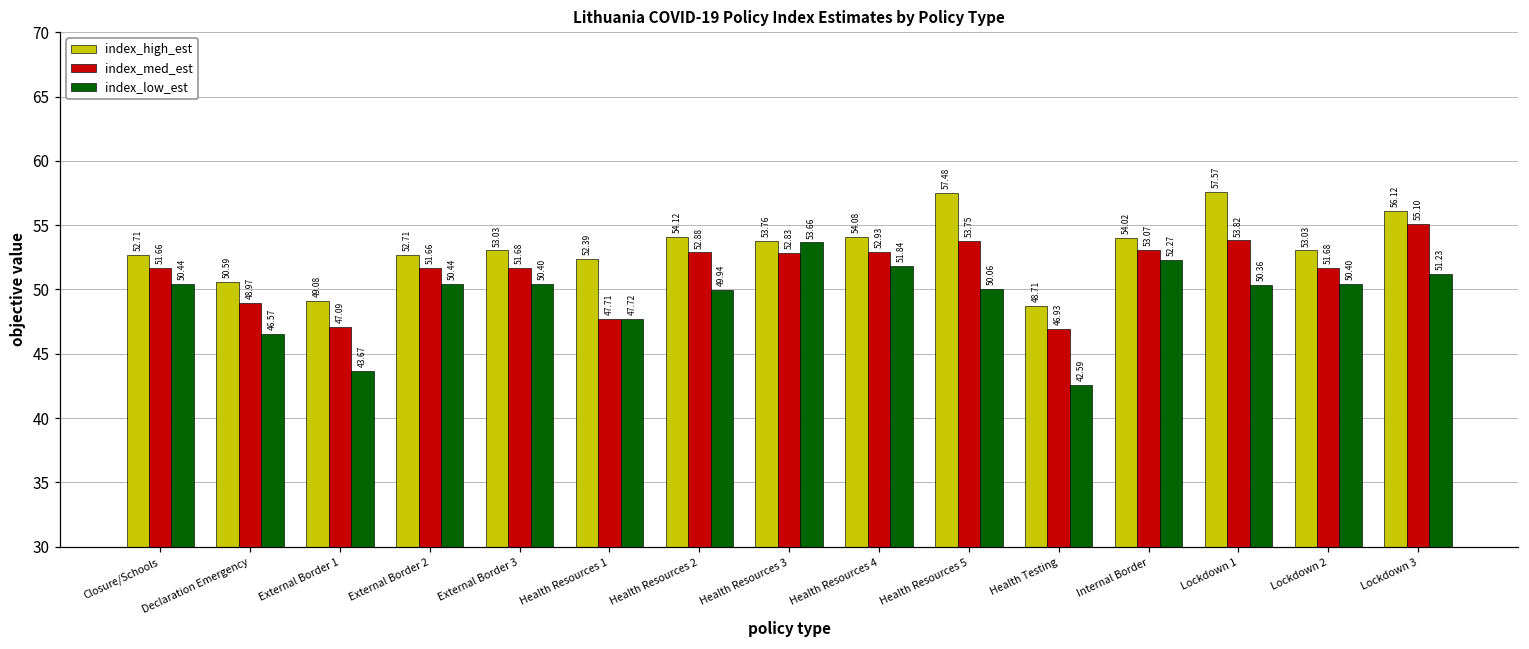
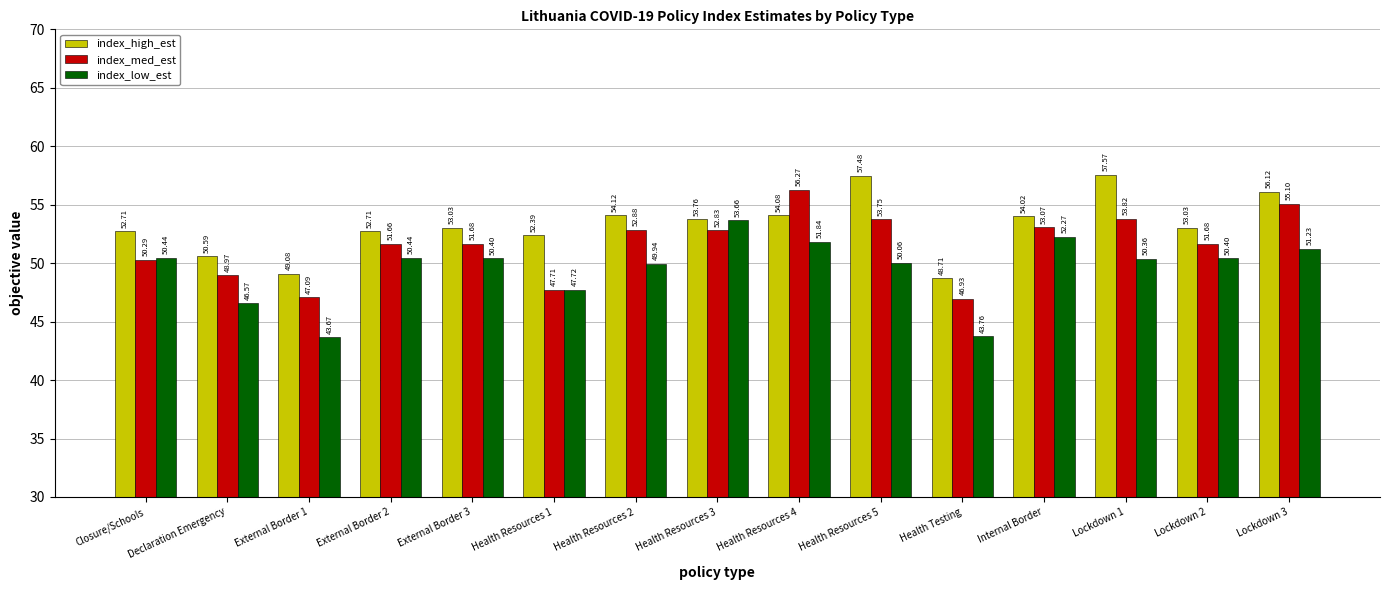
index_med_est, Closure/Schools: 51.66 -> 50.29
index_med_est, Health Resources 4: 52.93 -> 56.27
index_low_est, Health Testing: 42.59 -> 43.76
